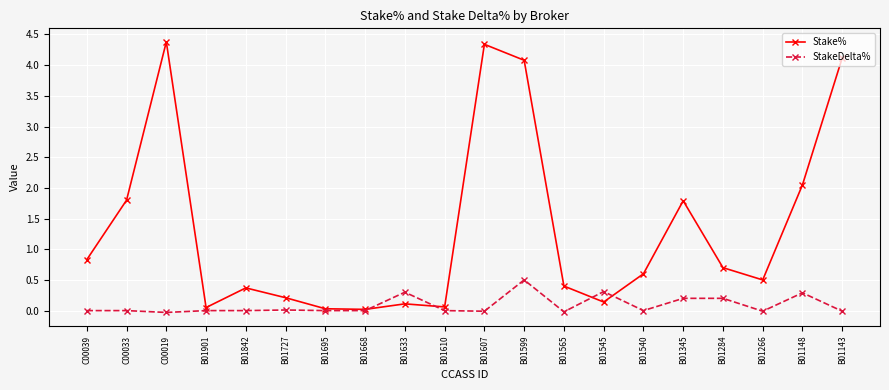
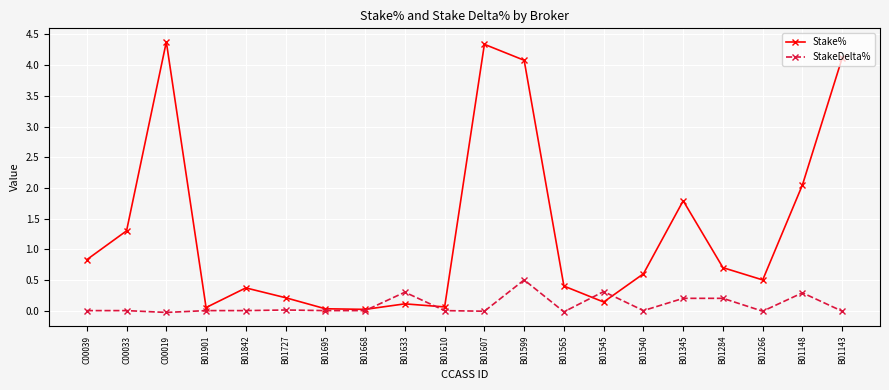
Stake%, C00033: 1.8 -> 1.3
